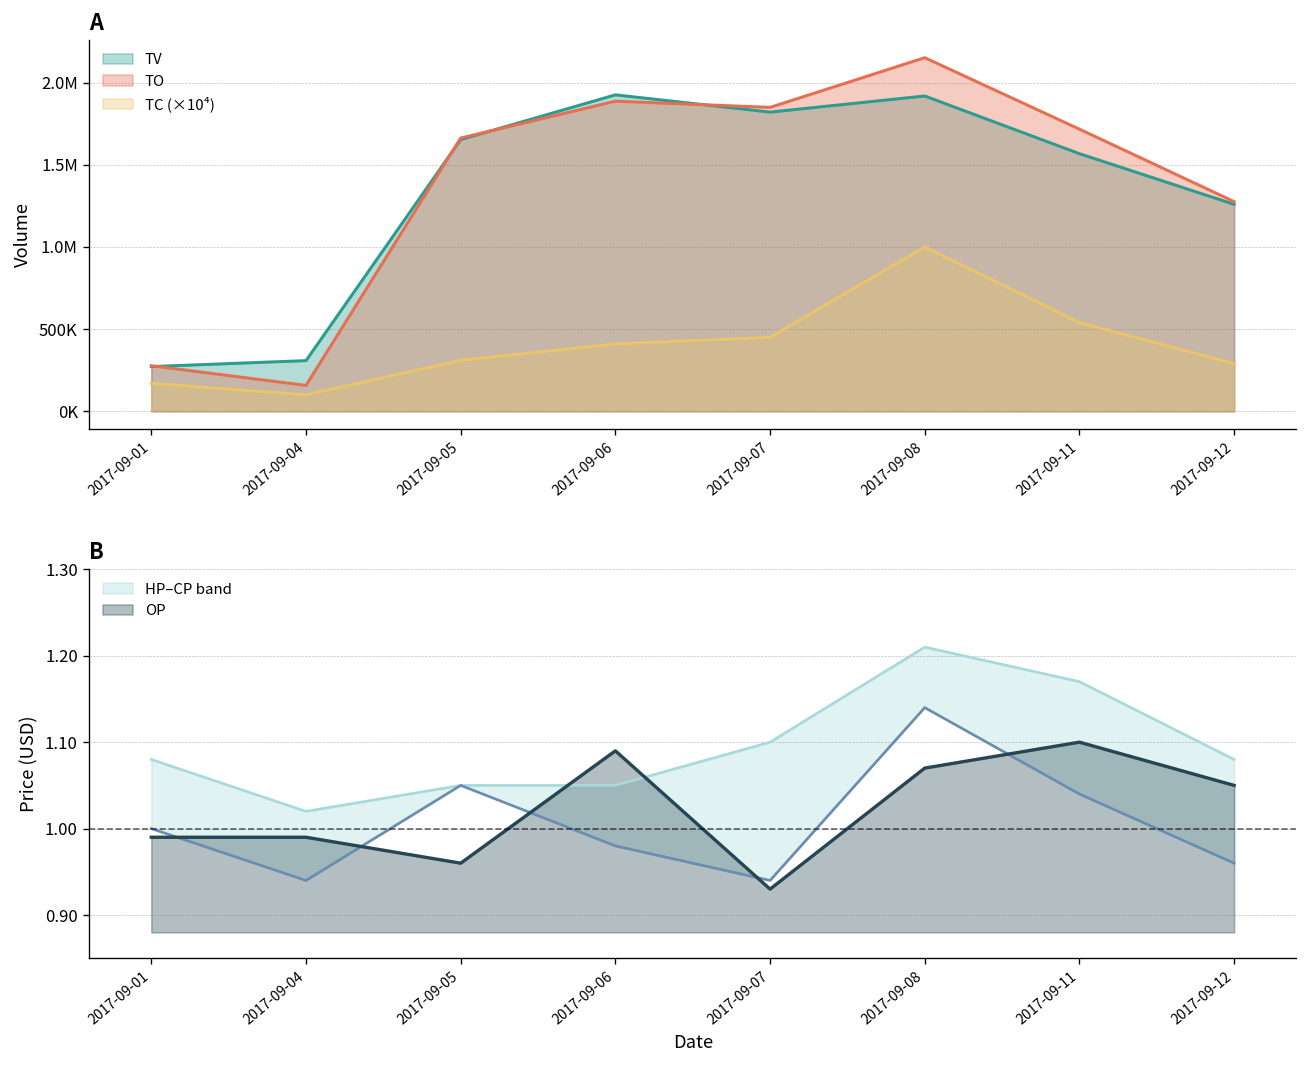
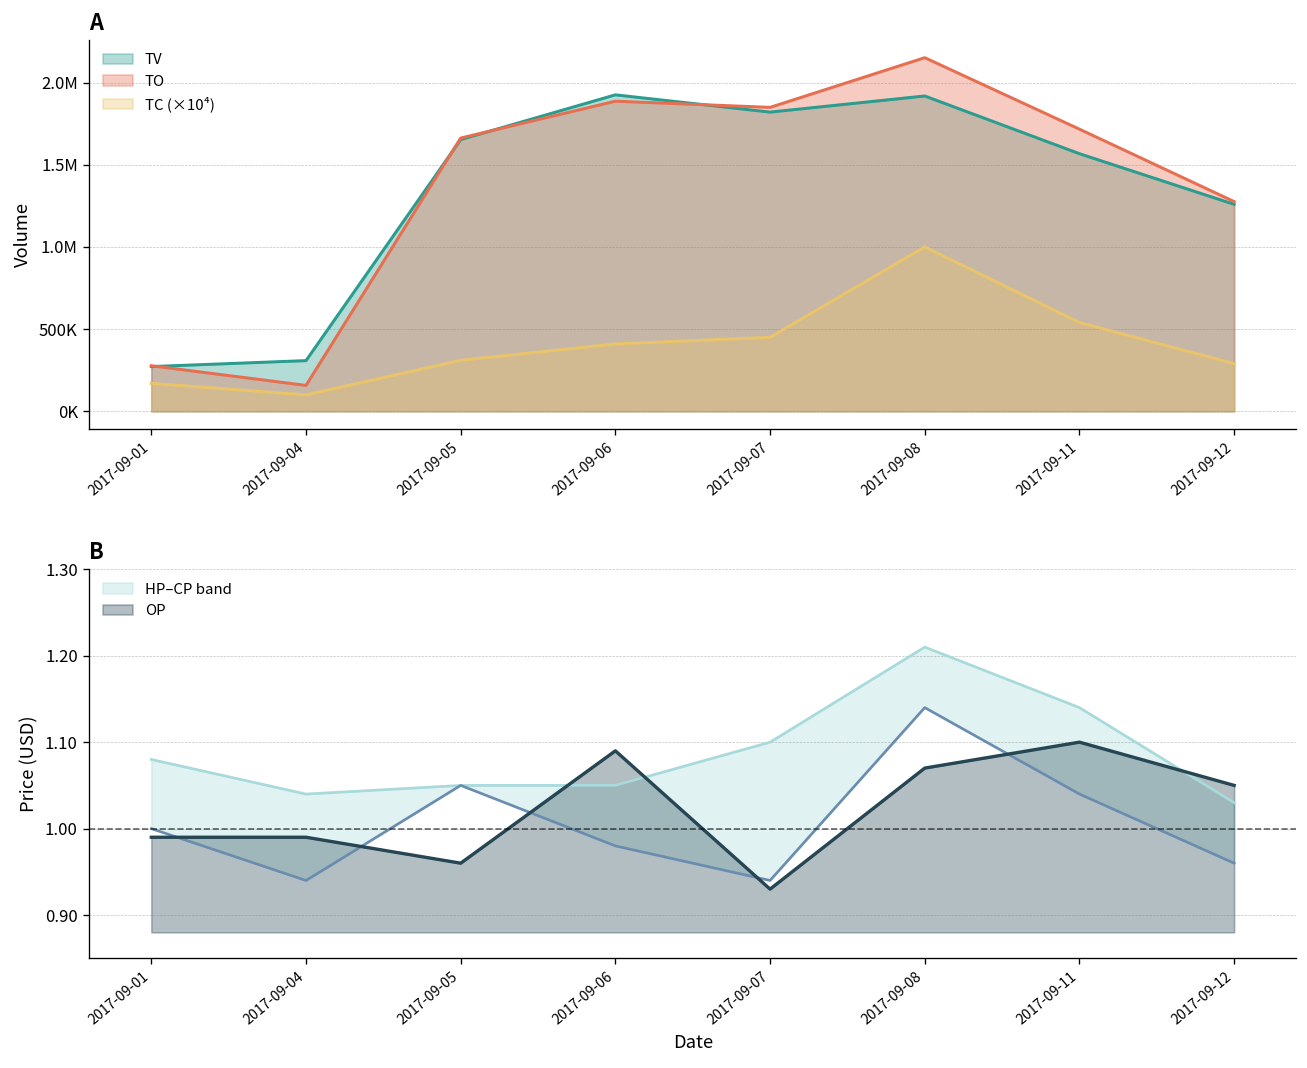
B, HP–CP band, 2017-09-04: 1.02 -> 1.04
B, HP–CP band, 2017-09-11: 1.17 -> 1.14
B, HP–CP band, 2017-09-12: 1.08 -> 1.03
